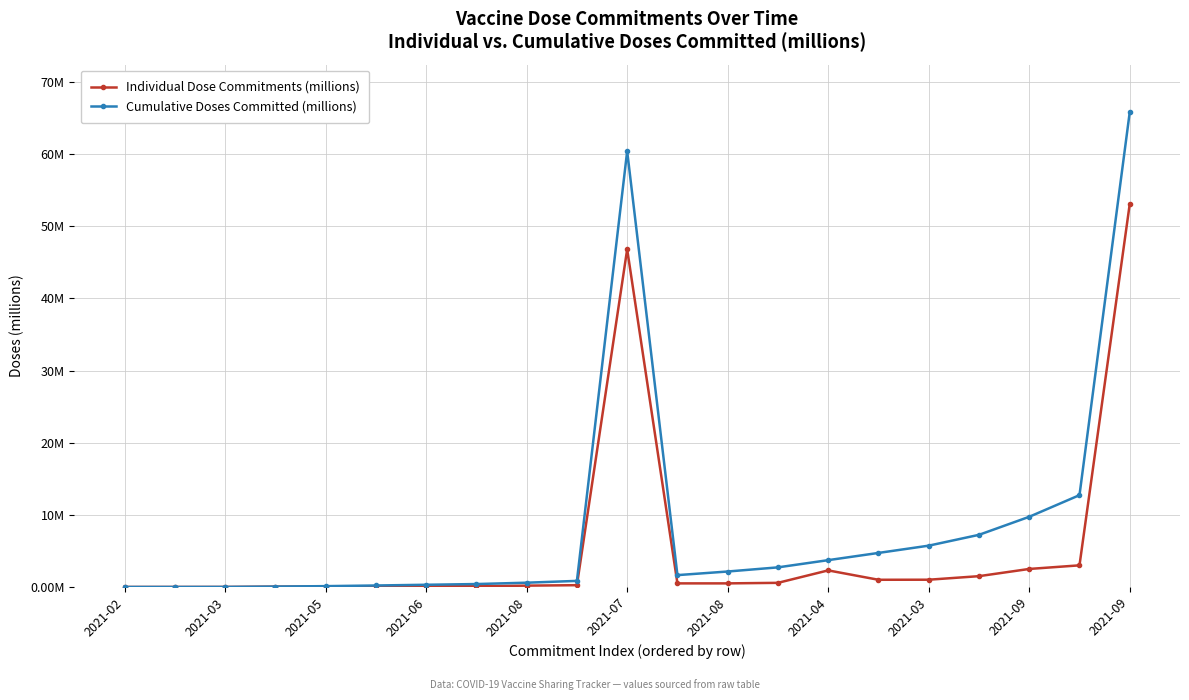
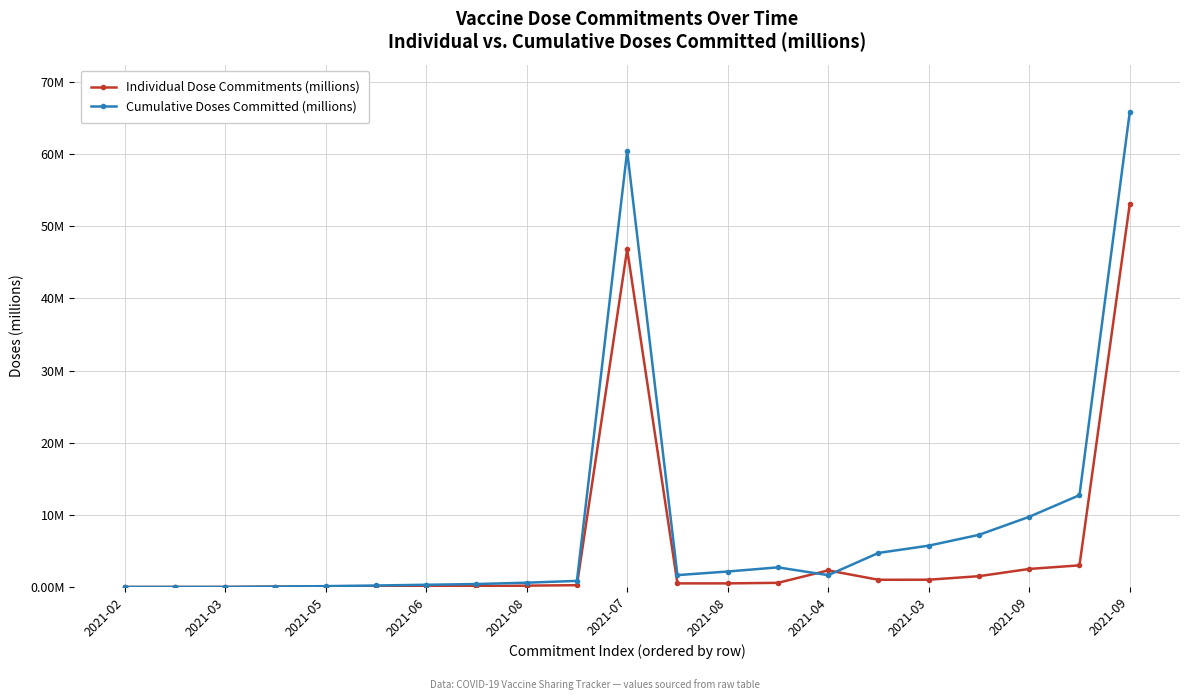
Cumulative Doses Committed (millions), 2021-04: 4000000 -> 2000000
